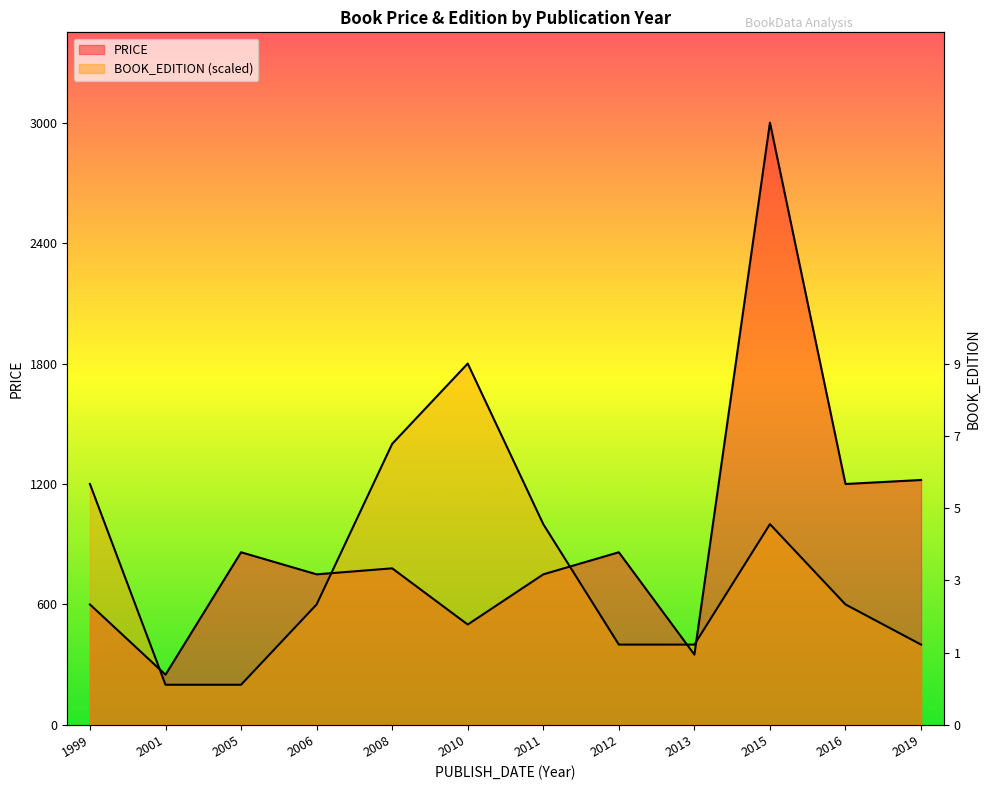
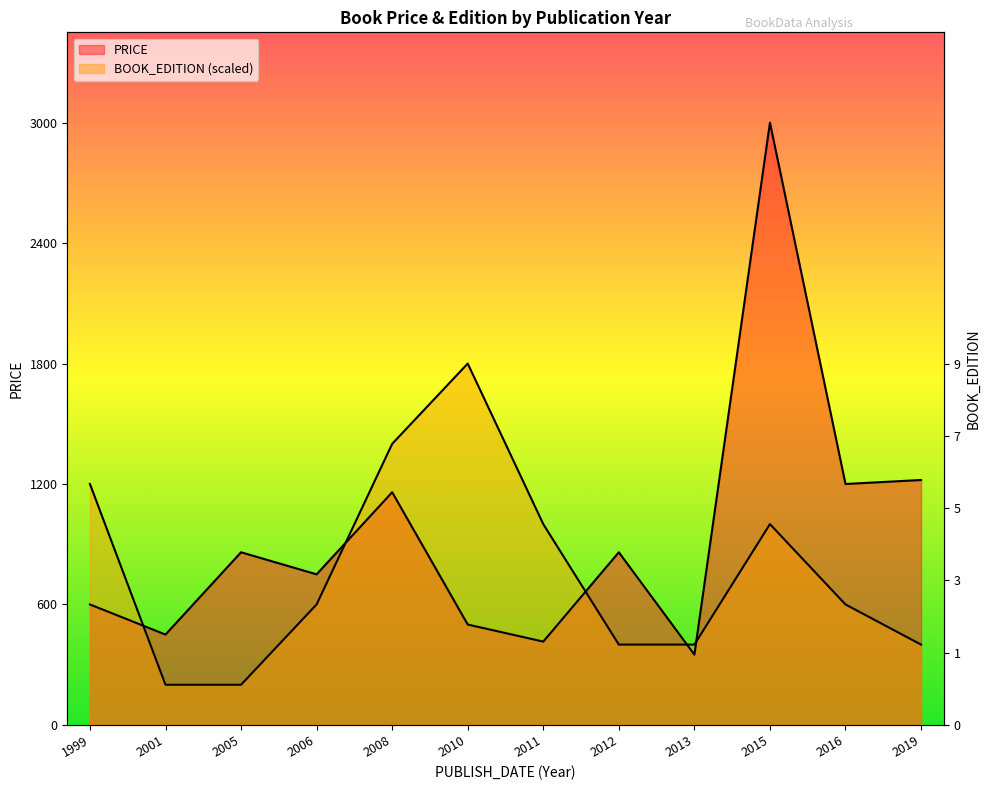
PRICE, 2001: 250 -> 450
PRICE, 2008: 780 -> 1160
PRICE, 2011: 750 -> 420
